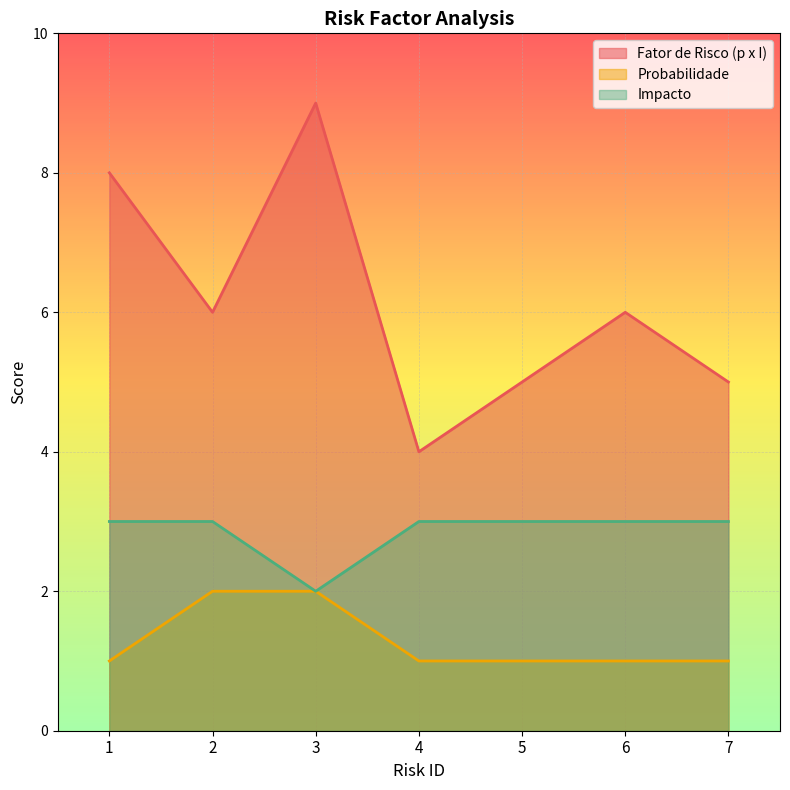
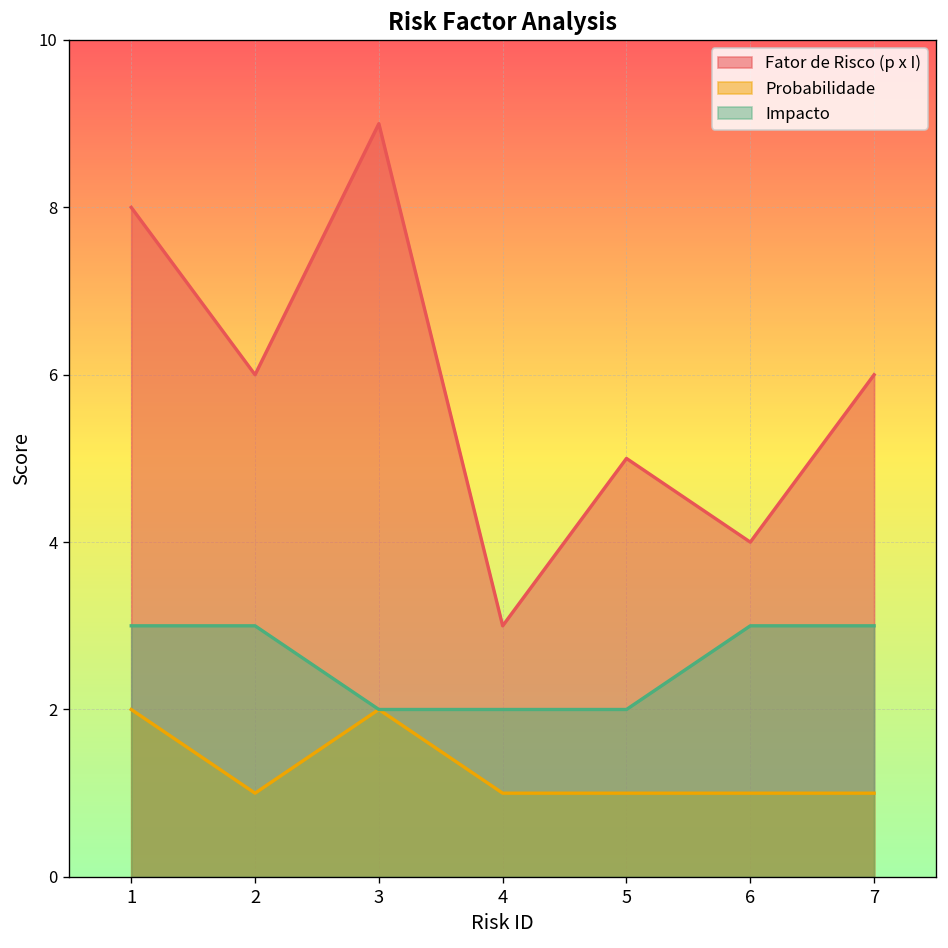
Probabilidade, 1: 1 -> 2
Probabilidade, 2: 2 -> 1
Fator de Risco (p x I), 4: 4 -> 3
Impacto, 4: 3 -> 2
Impacto, 5: 3 -> 2
Fator de Risco (p x I), 6: 6 -> 4
Fator de Risco (p x I), 7: 5 -> 6
